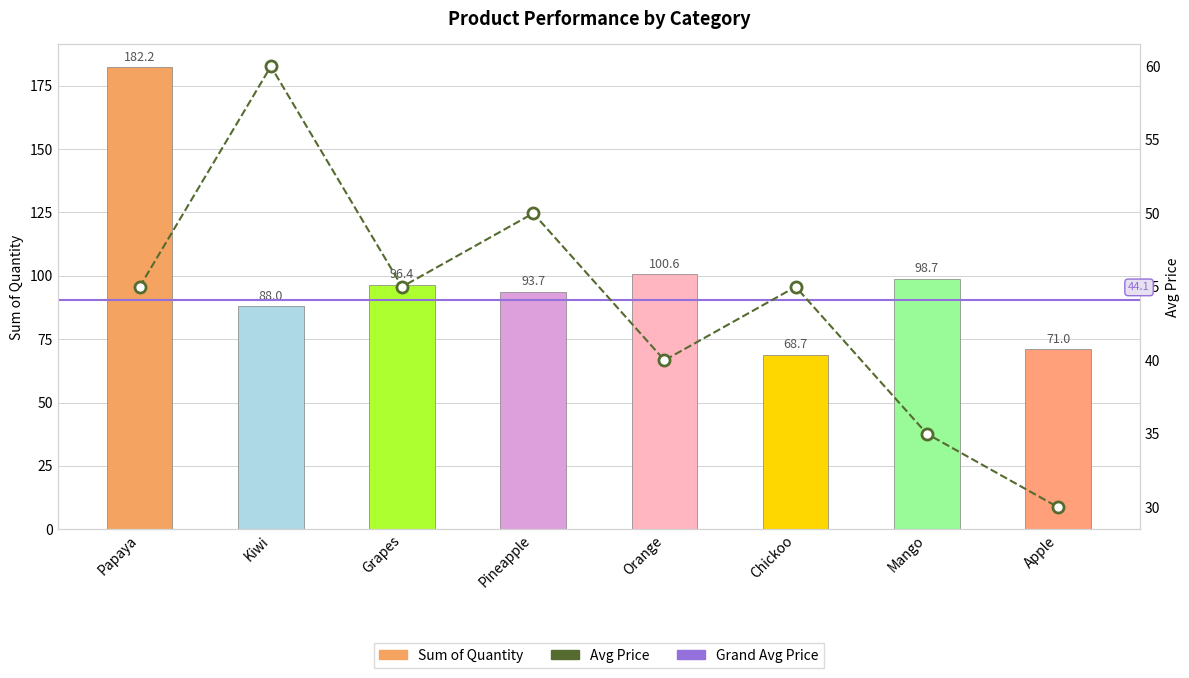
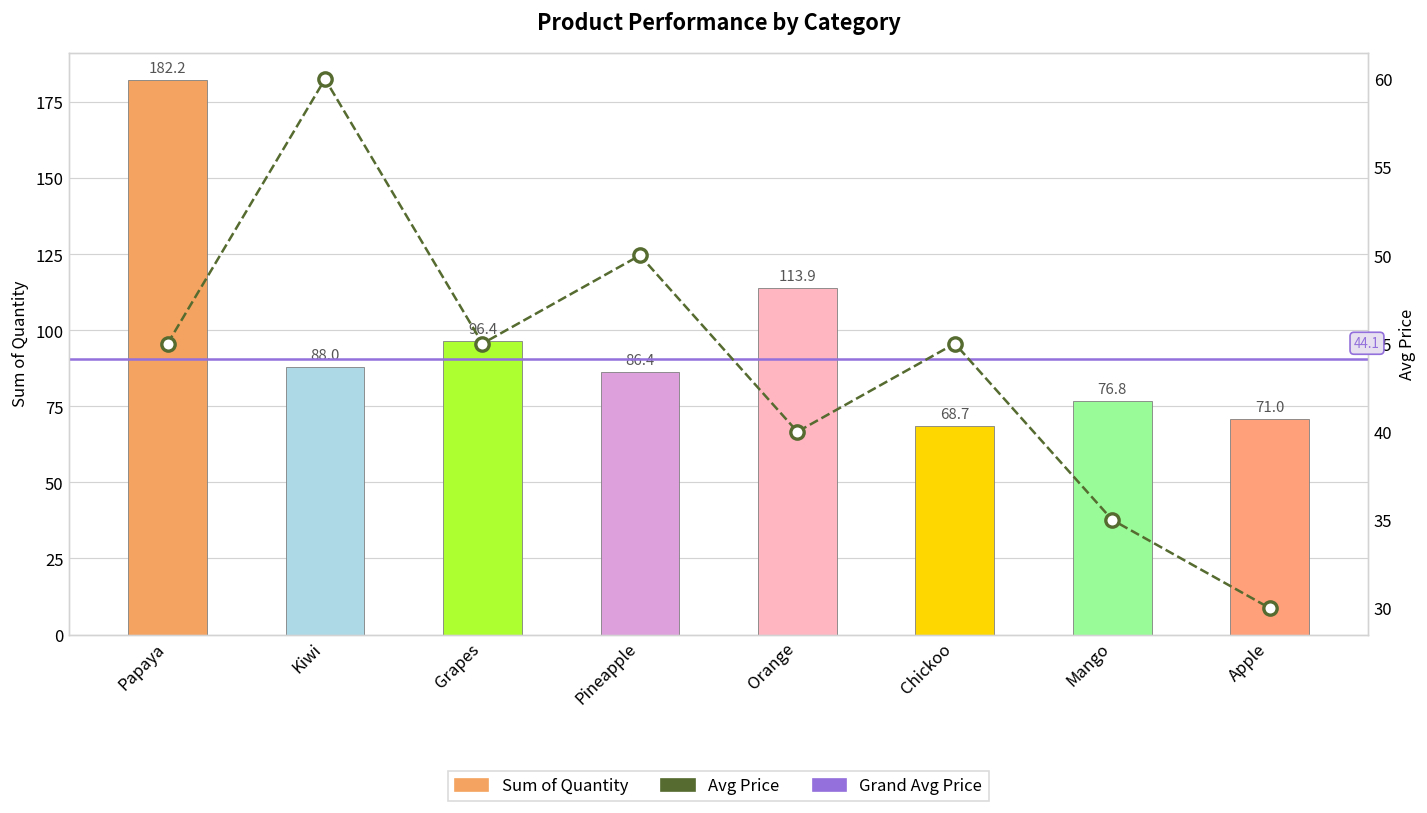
Sum of Quantity, Pineapple: 93.7 -> 86.4
Sum of Quantity, Orange: 100.6 -> 113.9
Sum of Quantity, Mango: 98.7 -> 76.8
